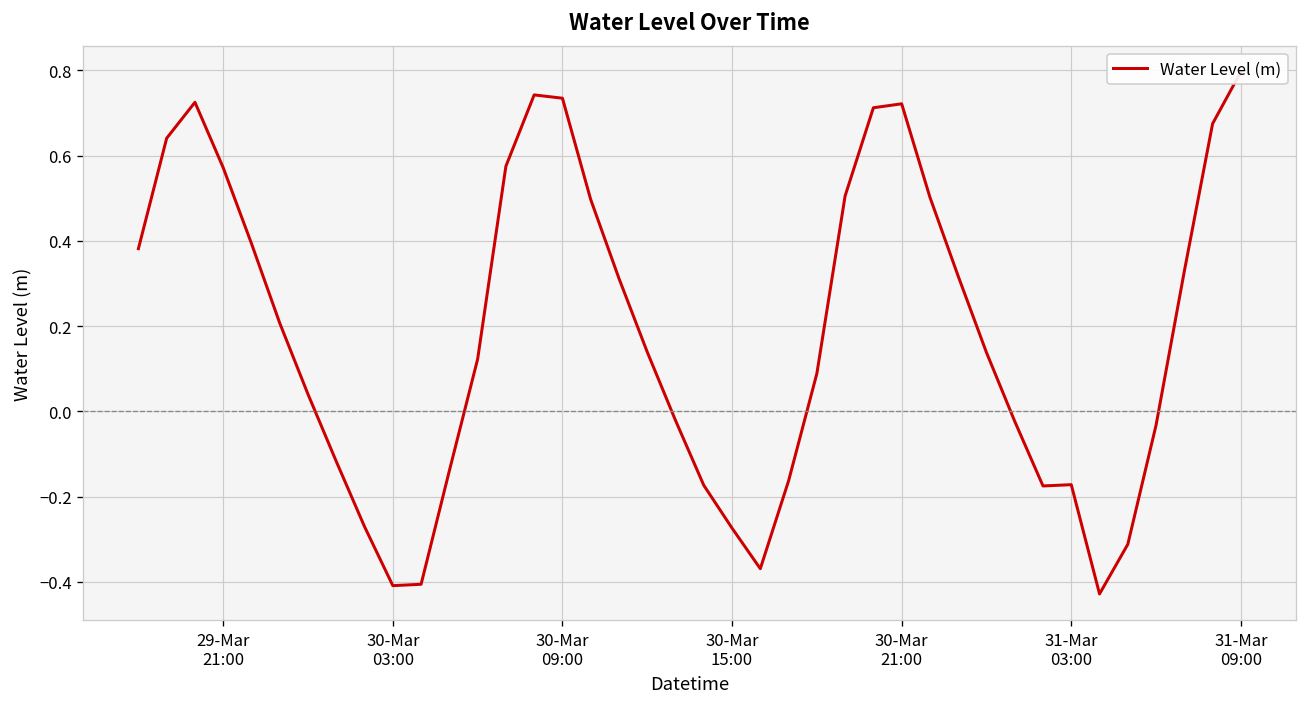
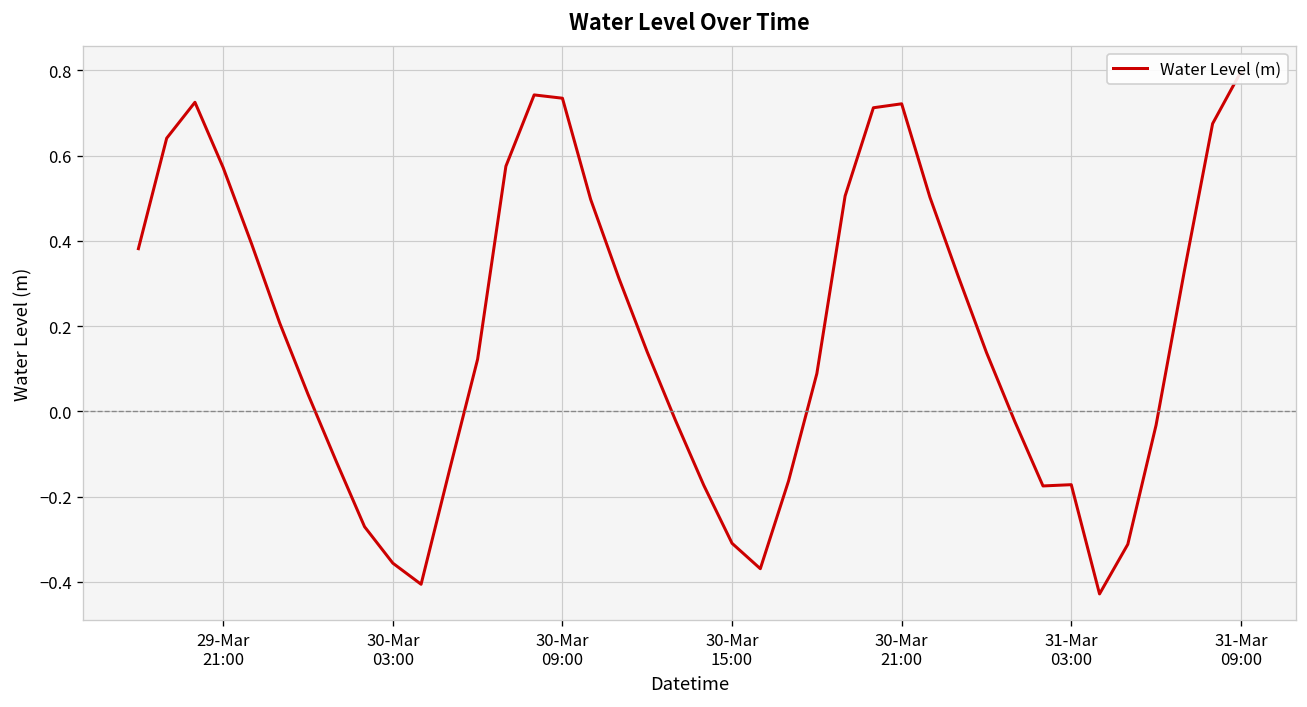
30-Mar 03:00: -0.41 -> -0.36
30-Mar 15:00: -0.27 -> -0.31
